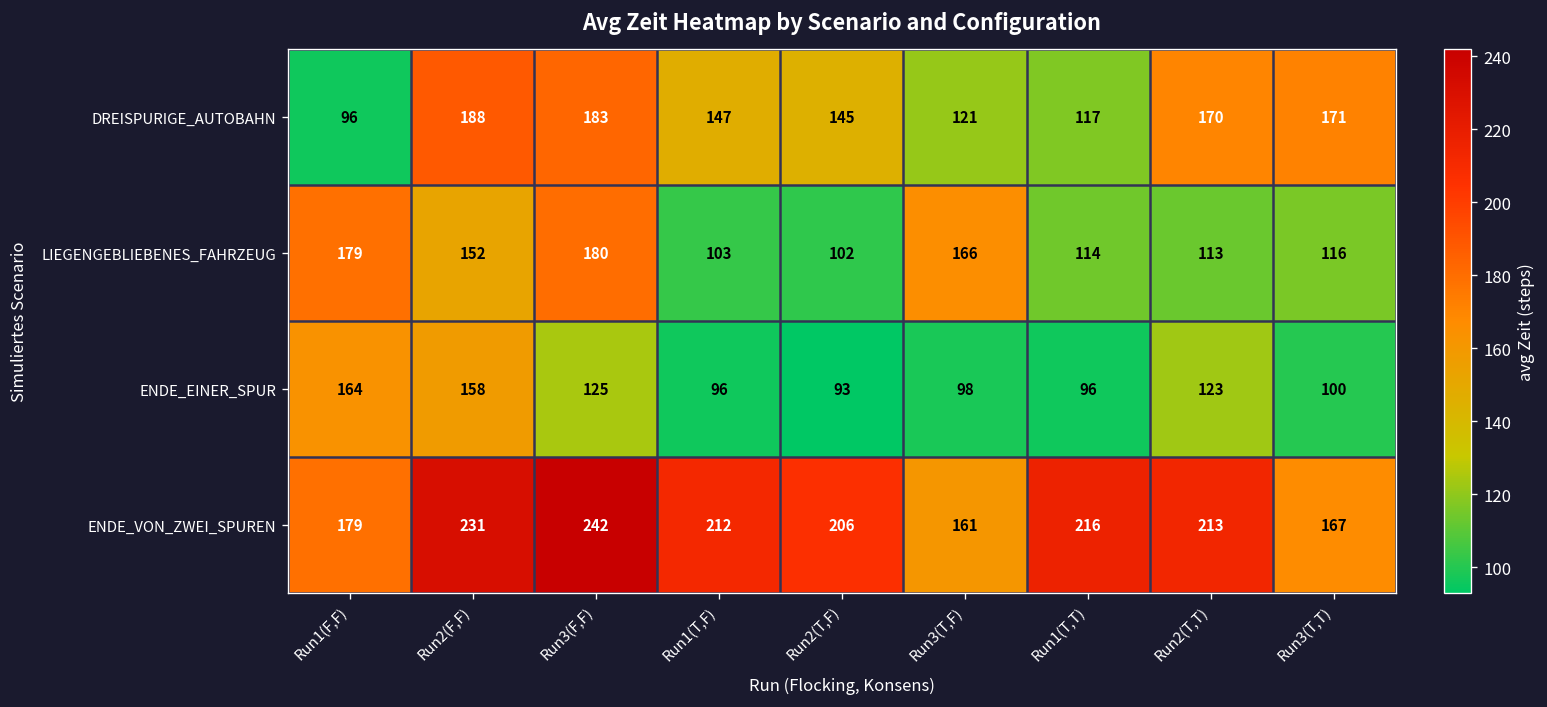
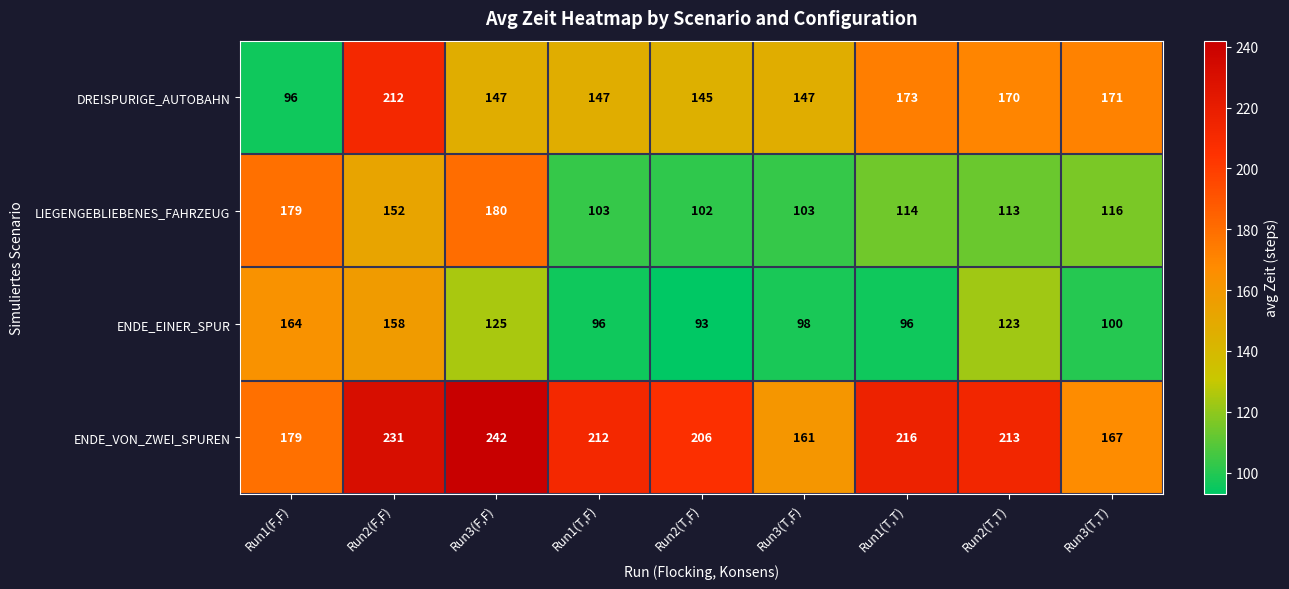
DREISPURIGE_AUTOBAHN, Run2(F,F): 188 -> 212
DREISPURIGE_AUTOBAHN, Run3(F,F): 183 -> 147
DREISPURIGE_AUTOBAHN, Run3(T,F): 121 -> 147
DREISPURIGE_AUTOBAHN, Run1(T,T): 117 -> 173
LIEGENGEBLIEBENES_FAHRZEUG, Run3(T,F): 166 -> 103
